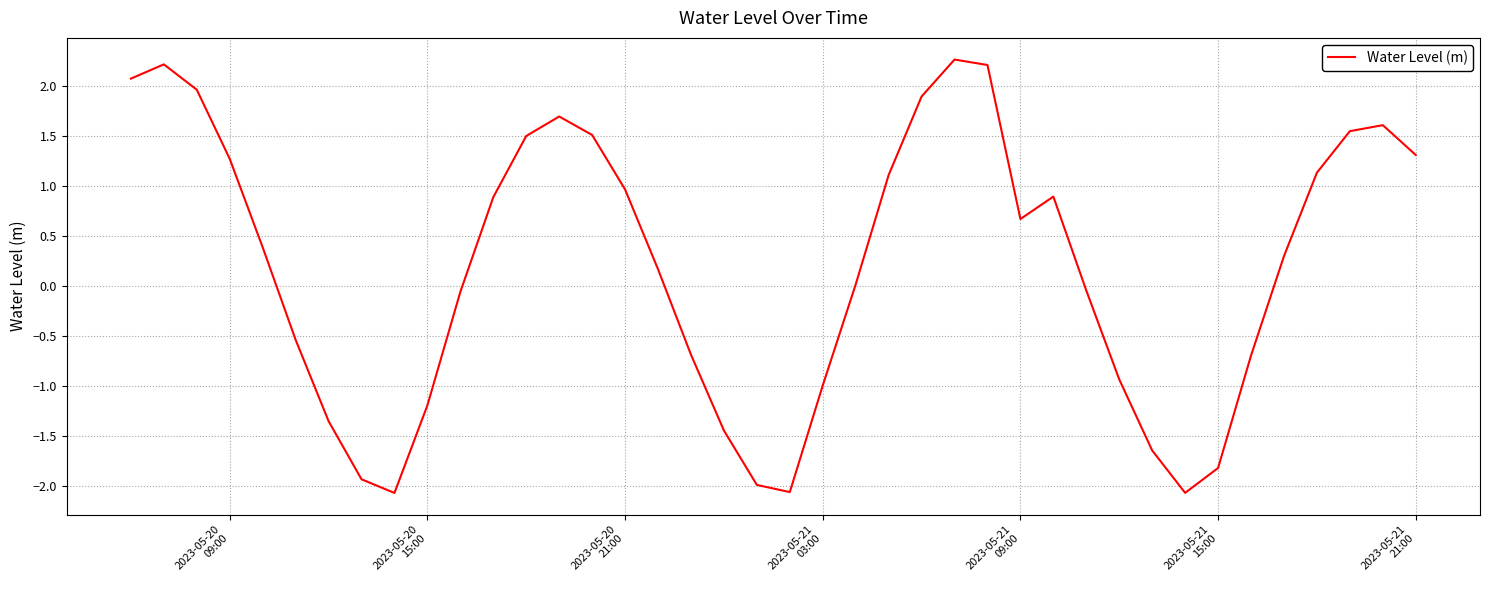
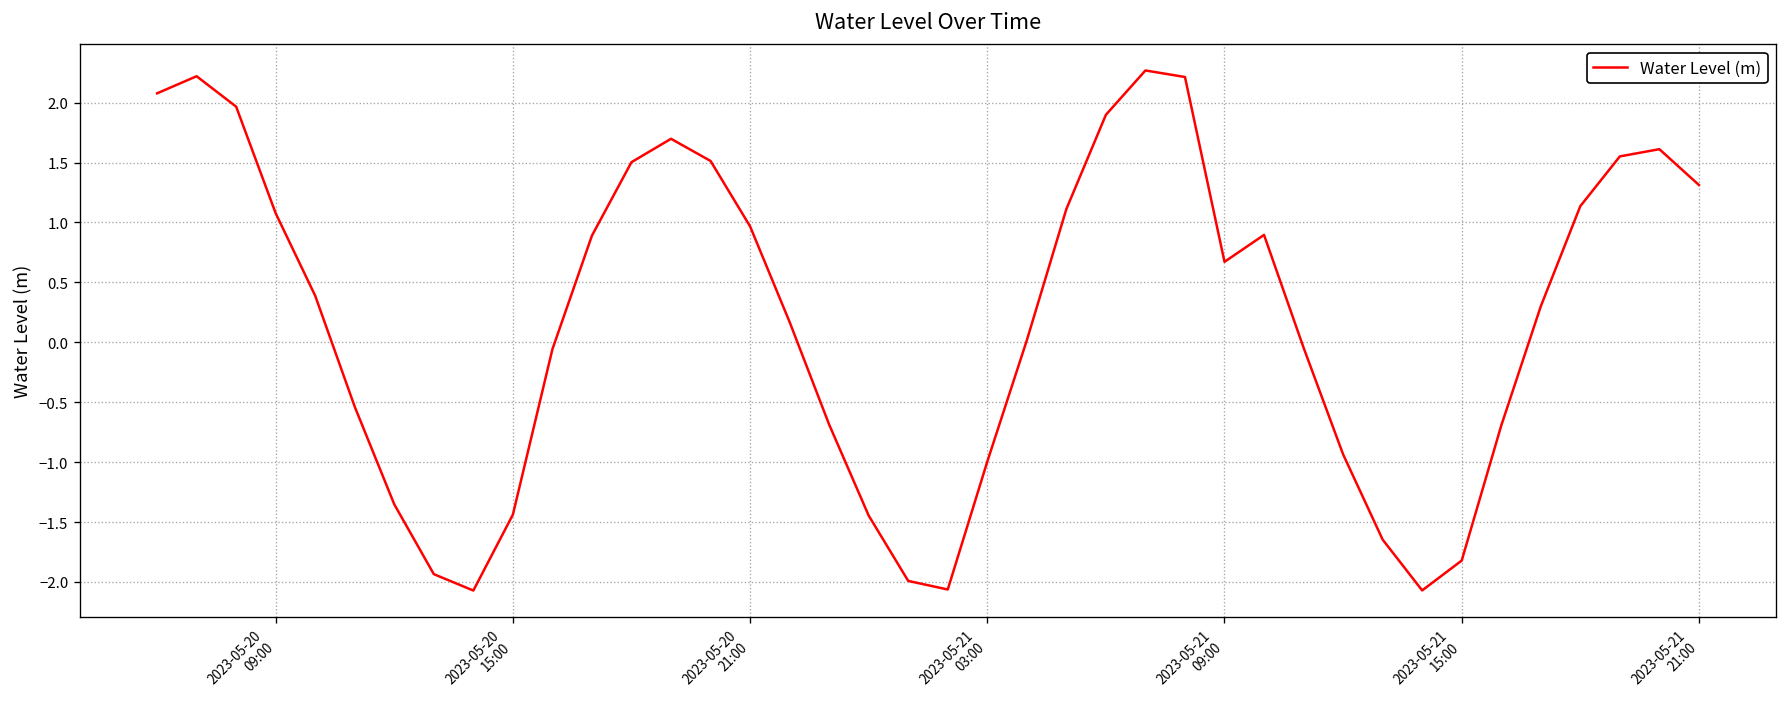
2023-05-20 09:00: 1.3 -> 1.1
2023-05-20 15:00: -1.2 -> -1.4
